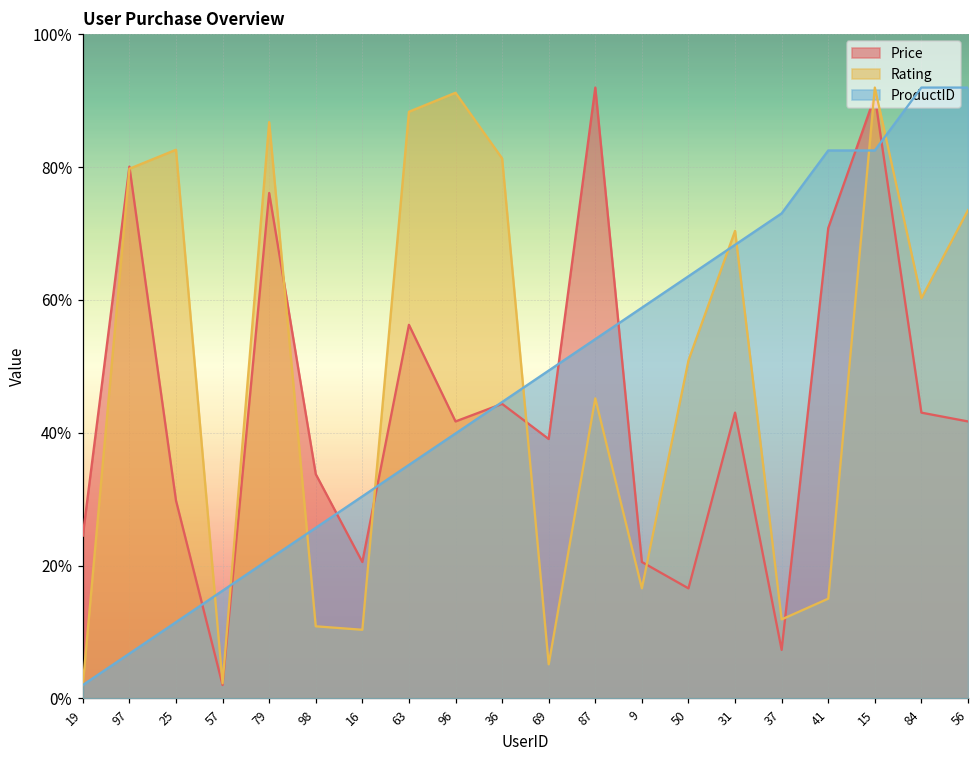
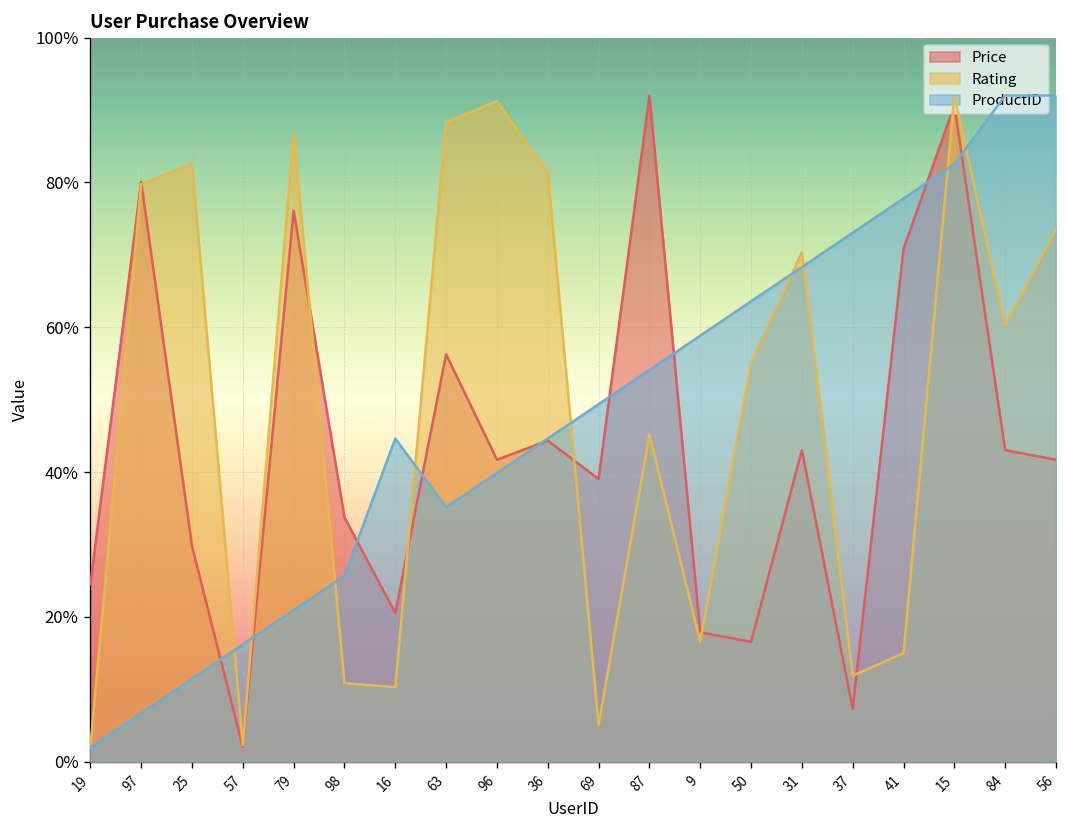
ProductID, 16: 30% -> 45%
Price, 9: 21% -> 18%
Rating, 50: 51% -> 55%
ProductID, 41: 83% -> 78%
